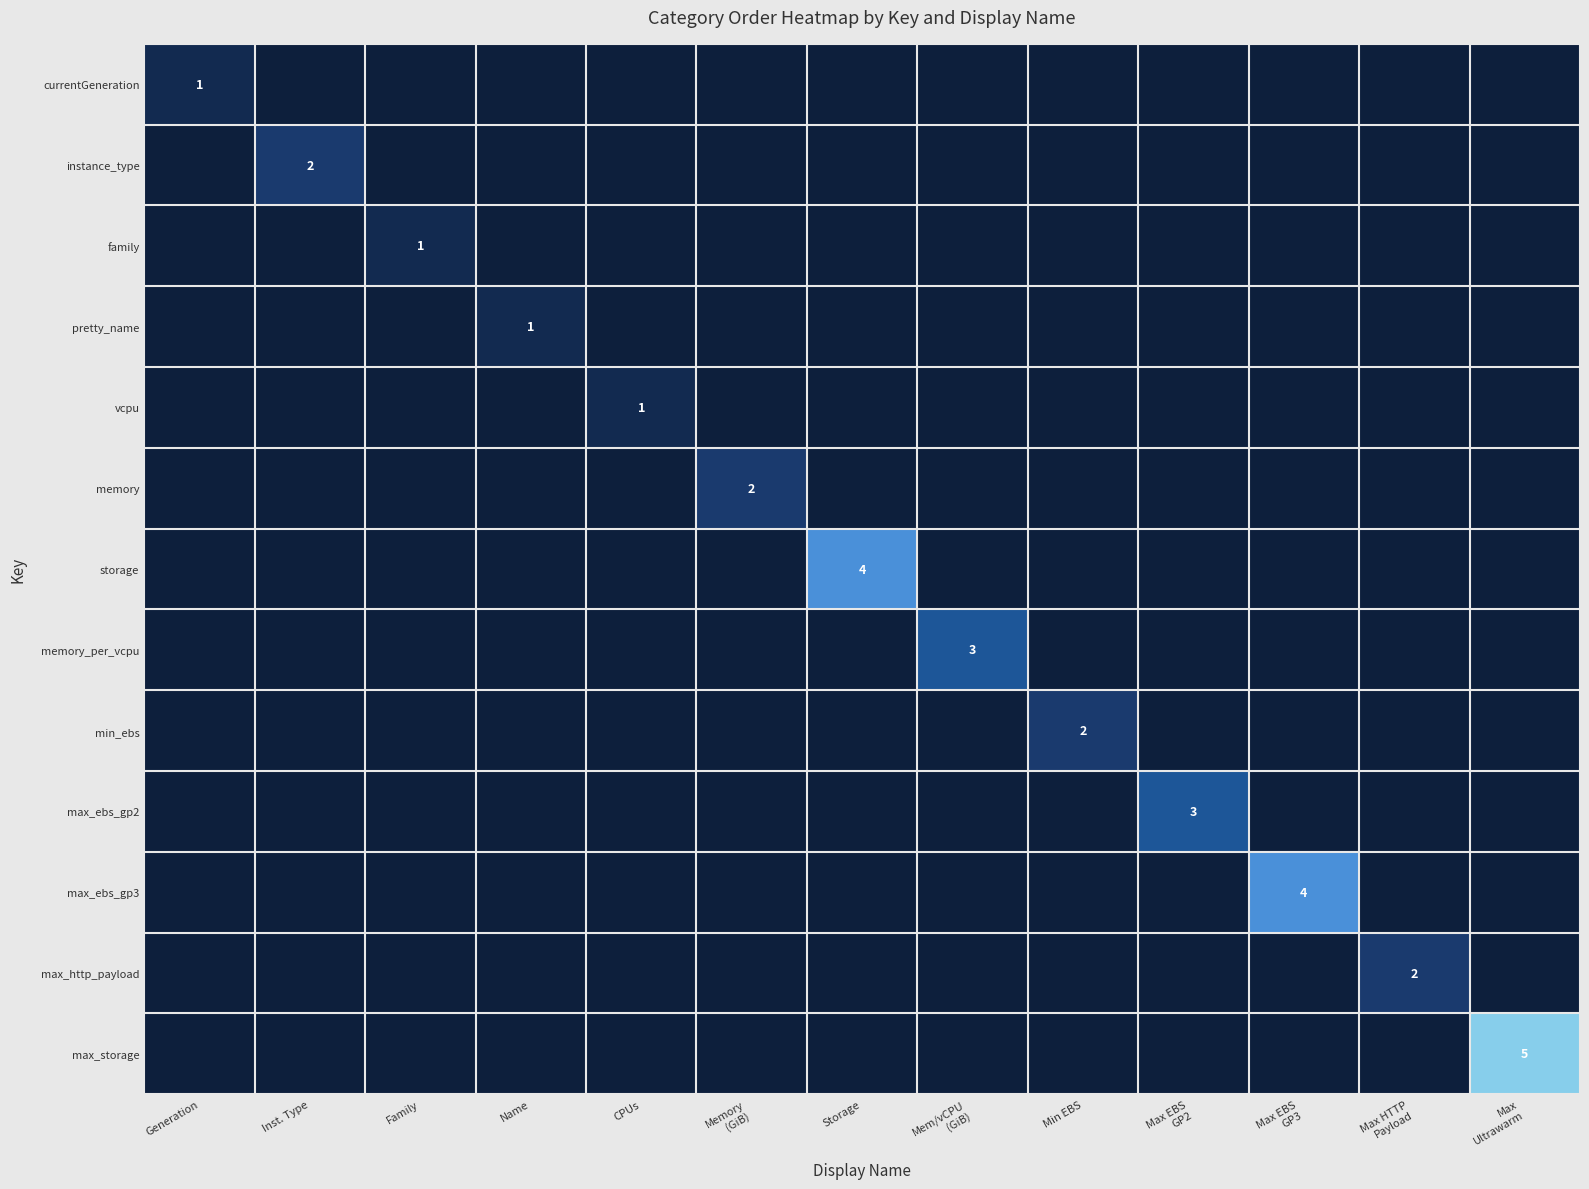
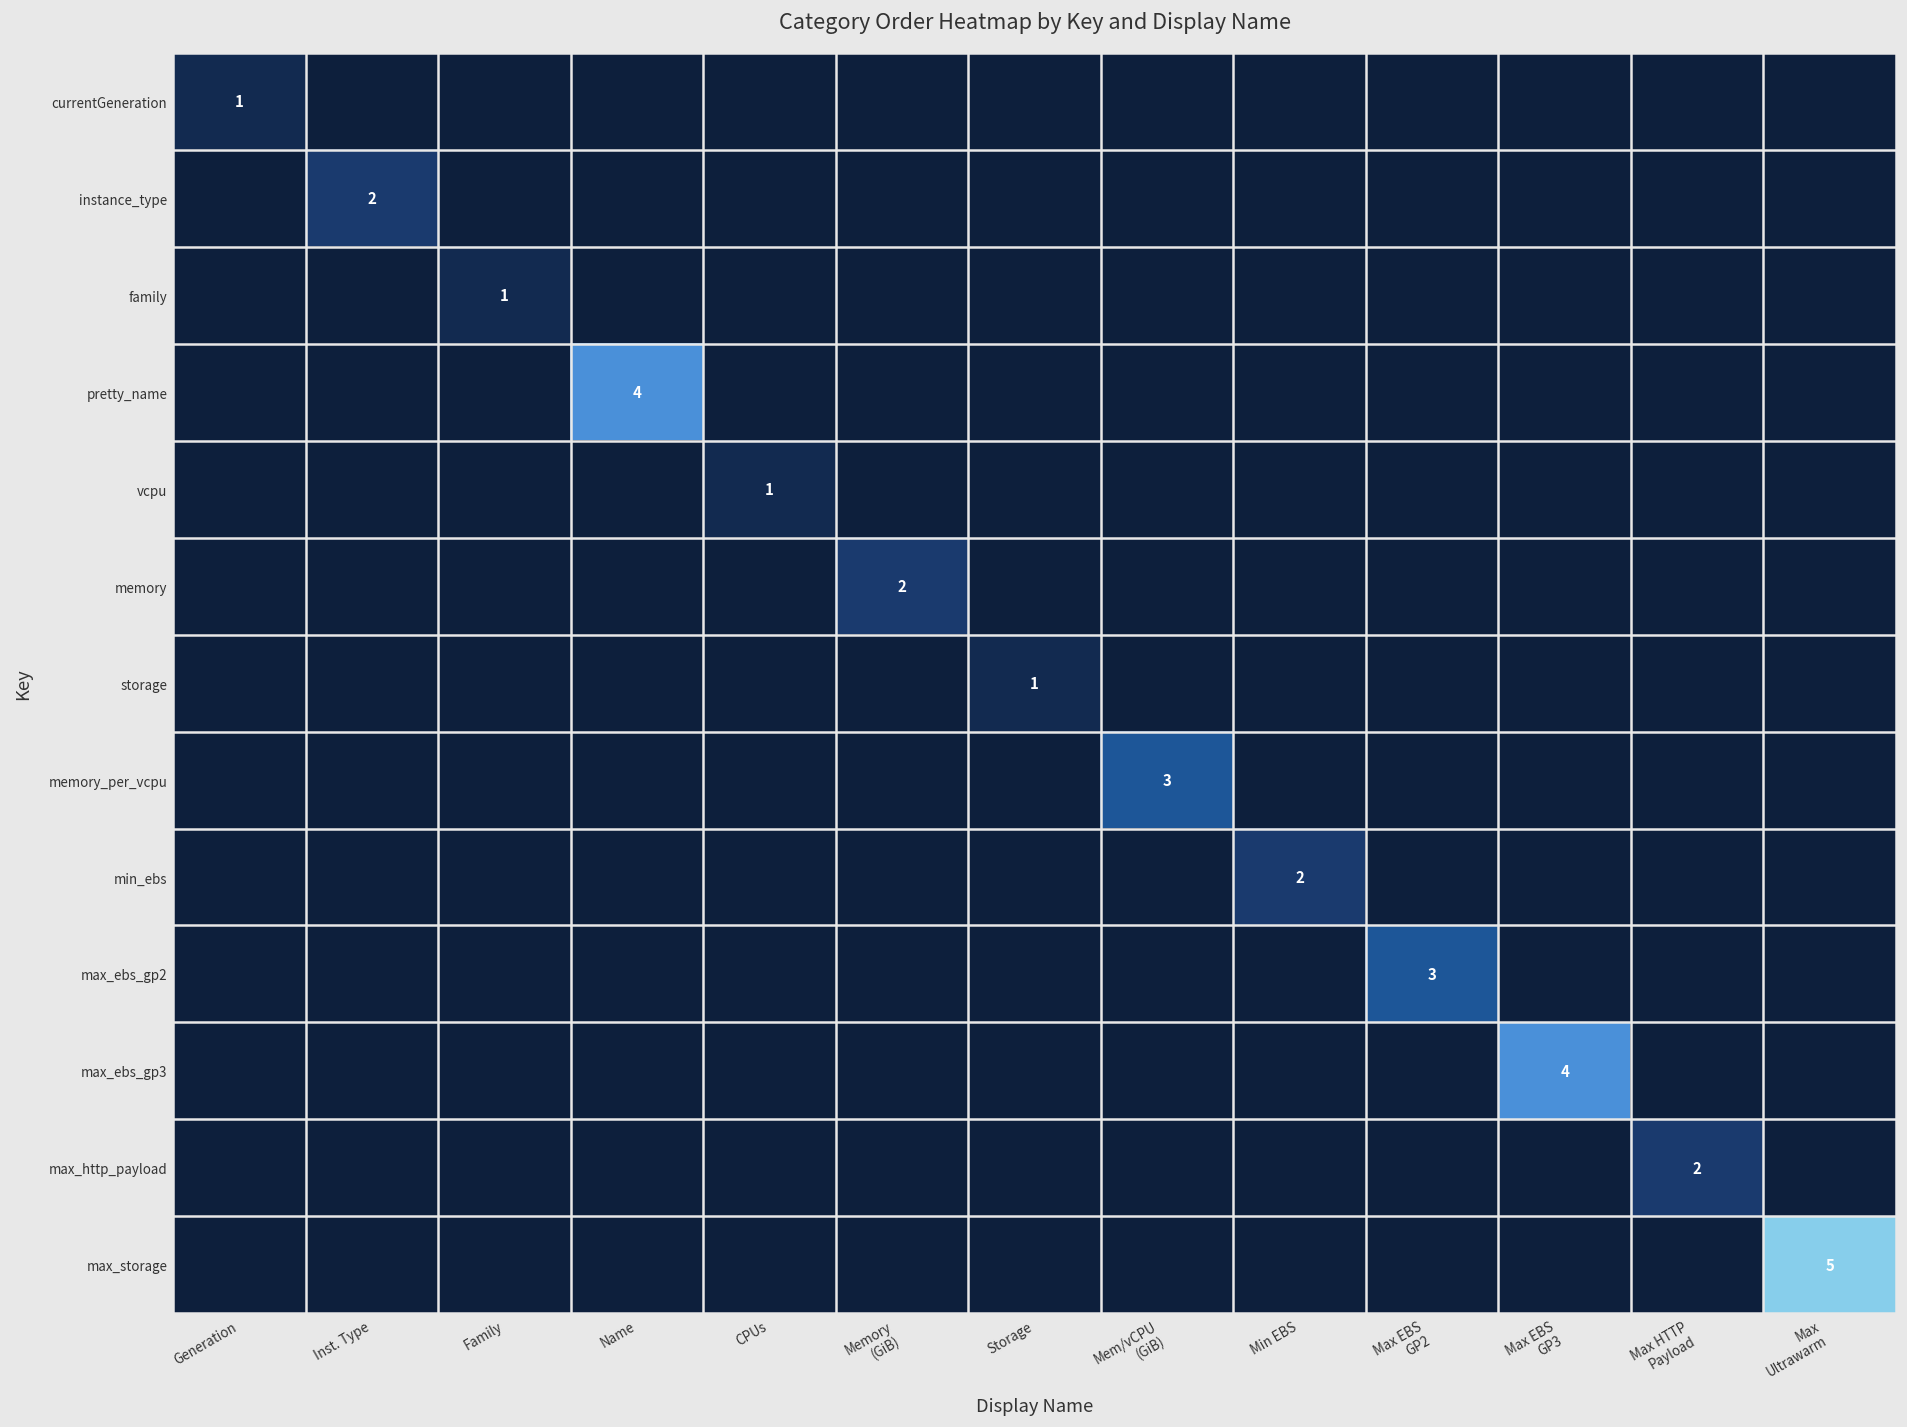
pretty_name, Name: 1 -> 4
storage, Storage: 4 -> 1
